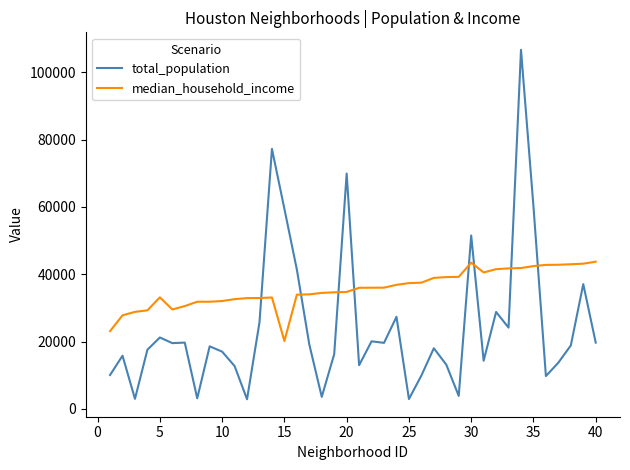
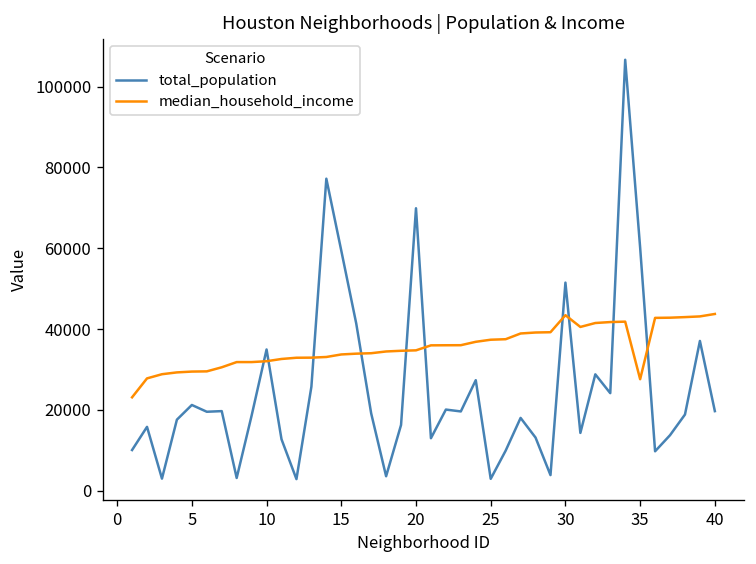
median_household_income, 5: 33000 -> 29000
total_population, 10: 17000 -> 35000
median_household_income, 15: 20000 -> 34000
median_household_income, 35: 42000 -> 28000
